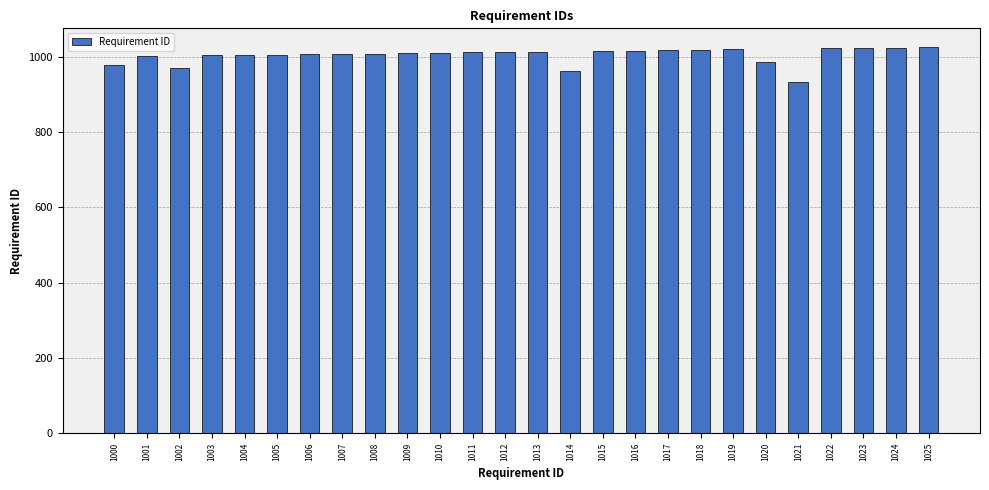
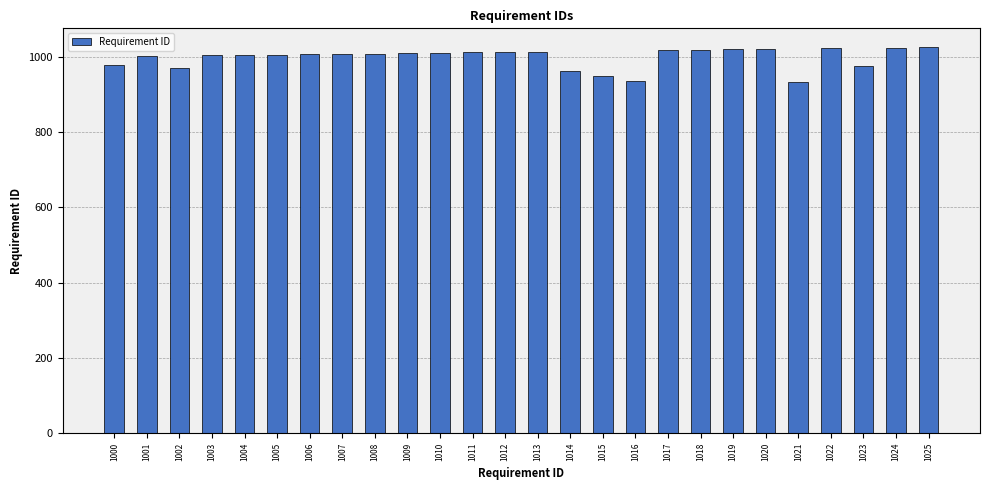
1015: 1020 -> 950
1016: 1020 -> 940
1020: 990 -> 1020
1023: 1020 -> 980
